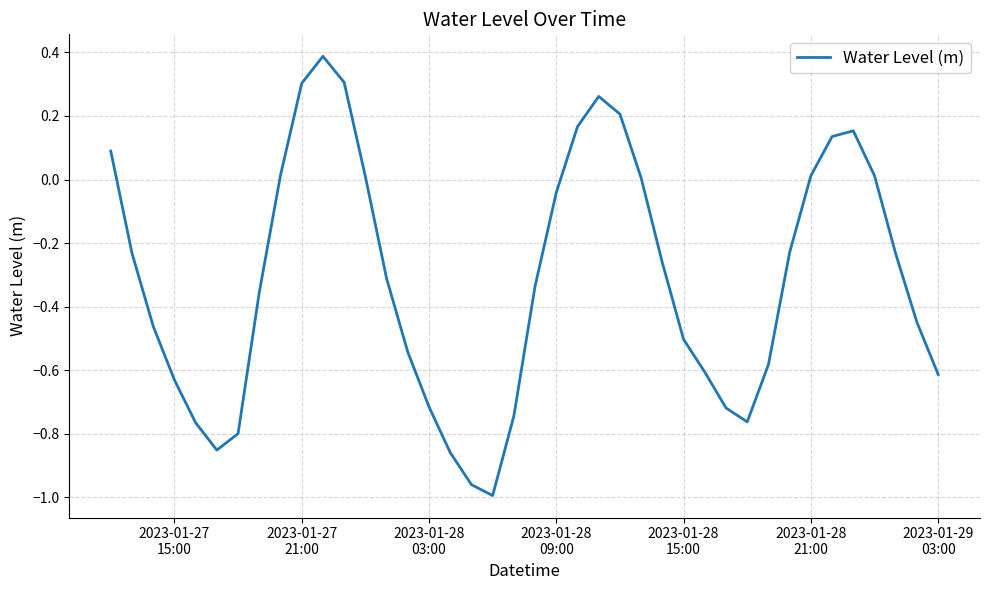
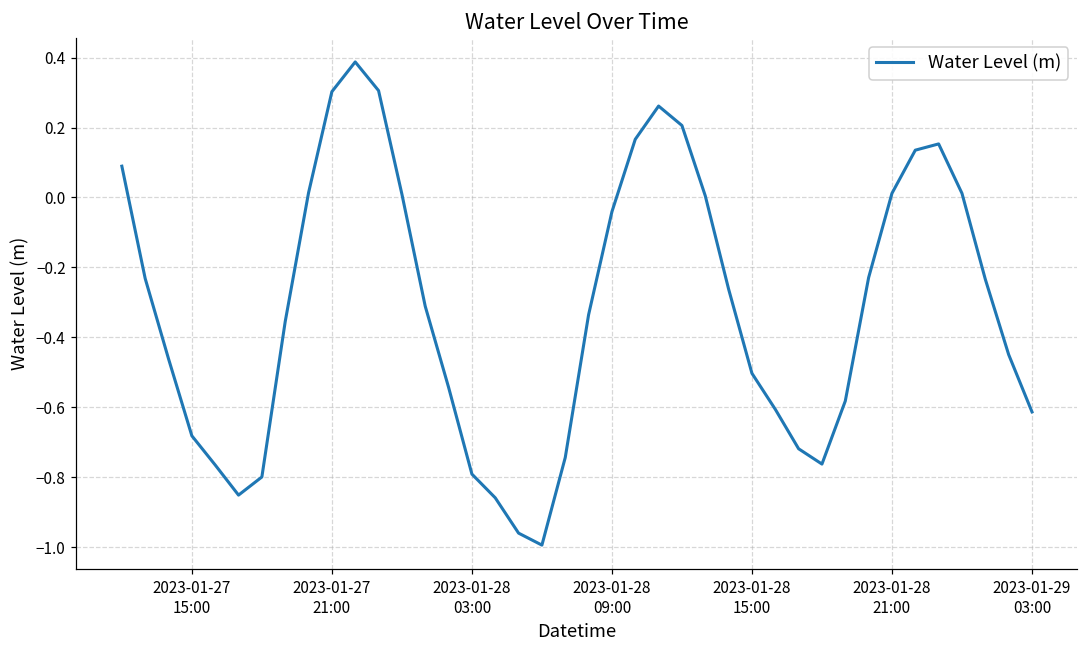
2023-01-27 15:00: -0.63 -> -0.68
2023-01-28 03:00: -0.72 -> -0.79
